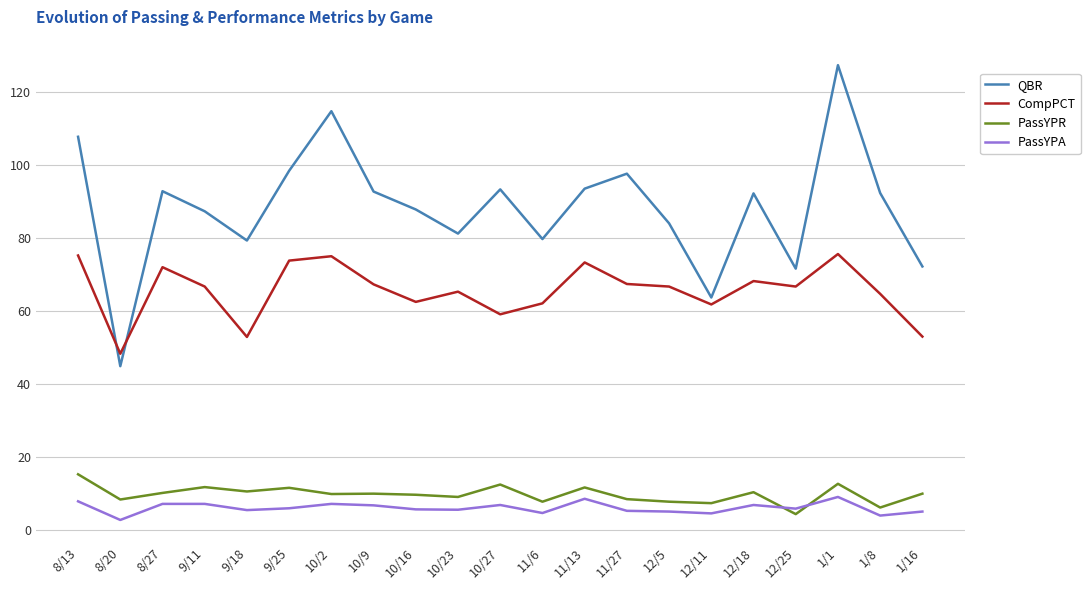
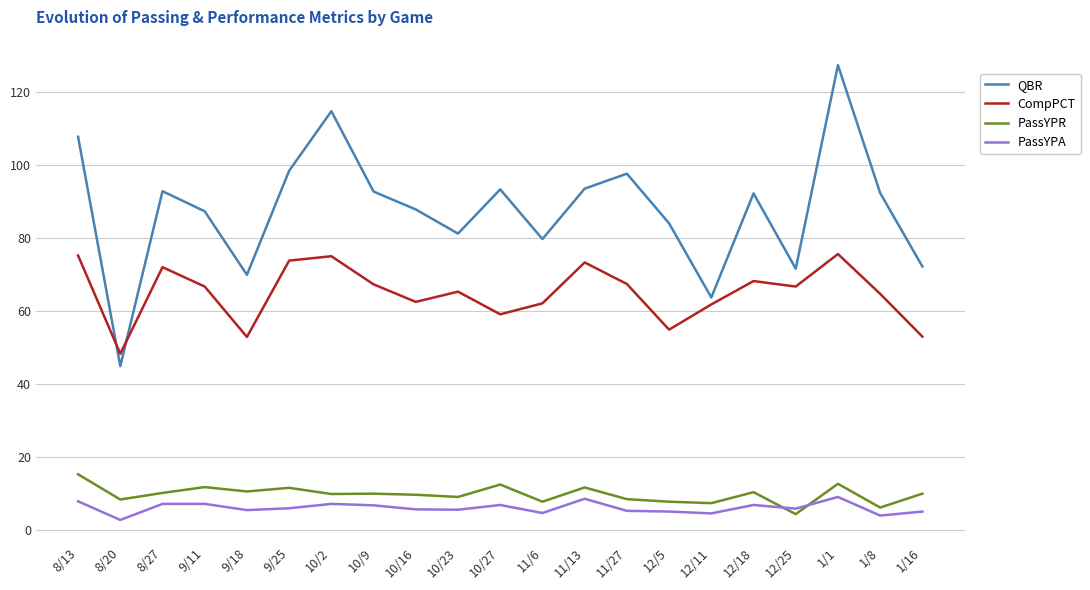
QBR, 9/18: 79 -> 70
CompPCT, 12/5: 67 -> 55
